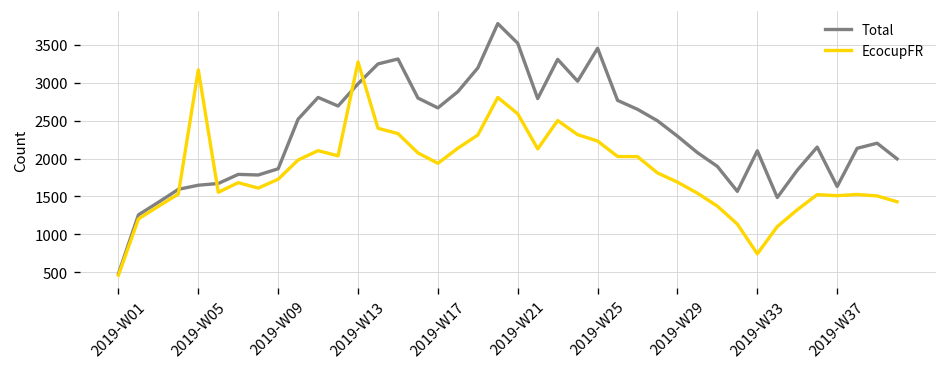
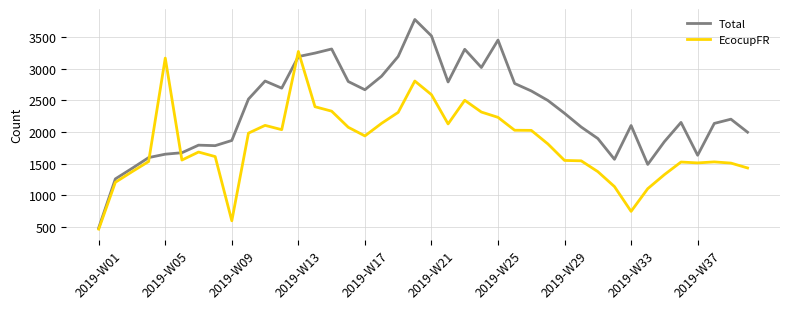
EcocupFR, 2019-W09: 1700 -> 600
Total, 2019-W13: 3000 -> 3200
EcocupFR, 2019-W29: 1700 -> 1500
